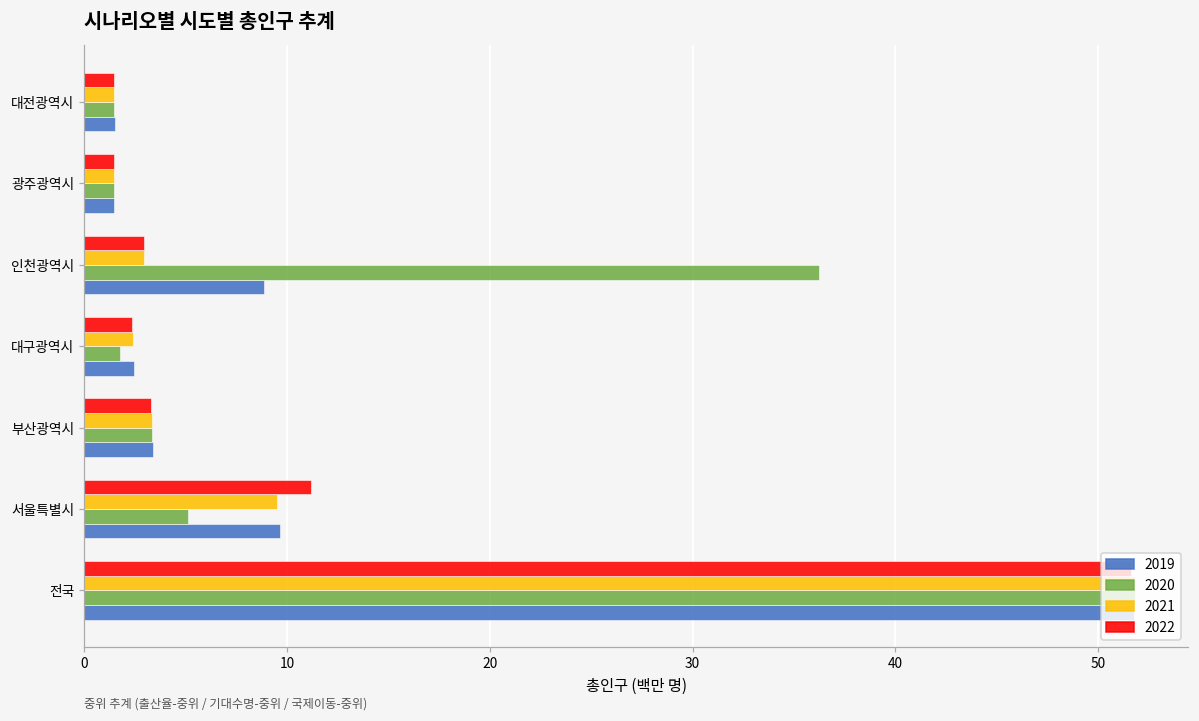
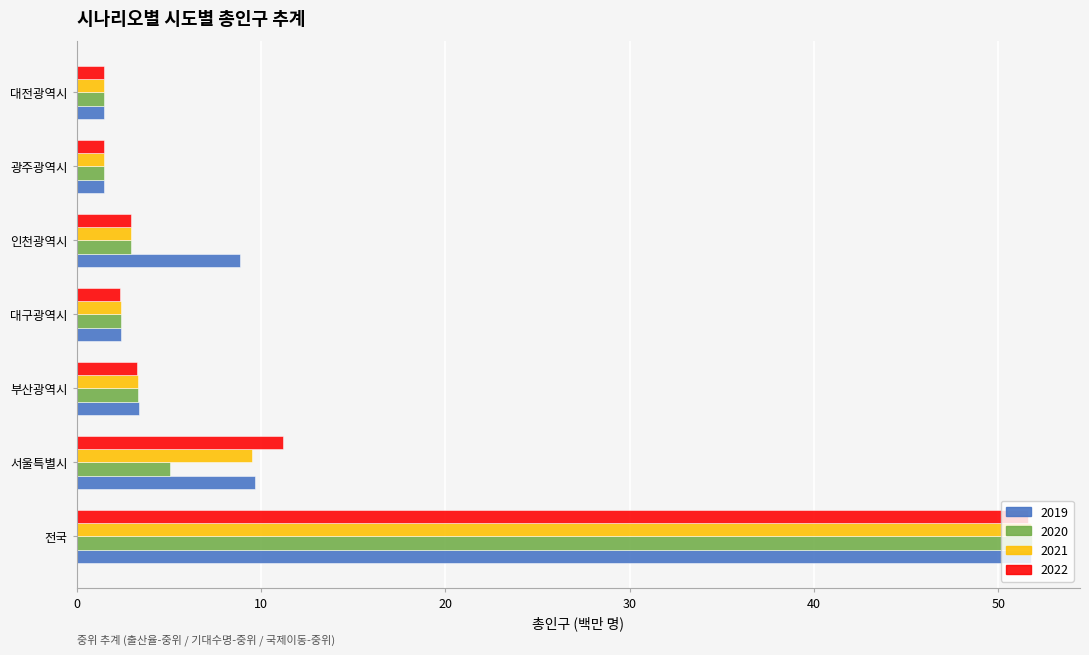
2020, 인천광역시: 36.2 -> 3.0
2020, 대구광역시: 1.8 -> 2.4
